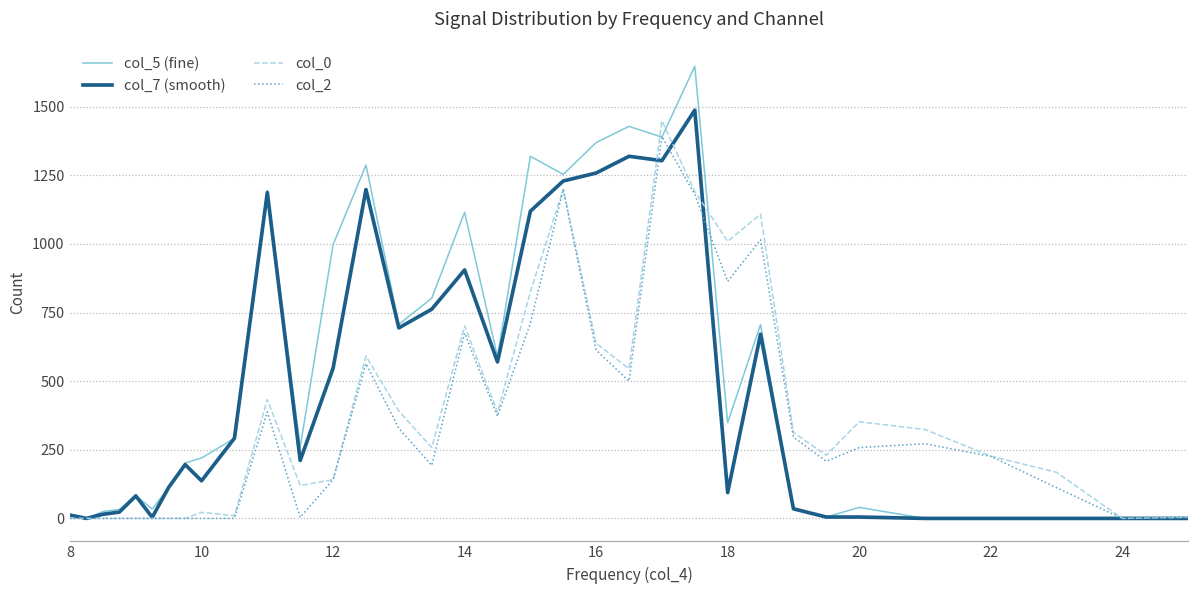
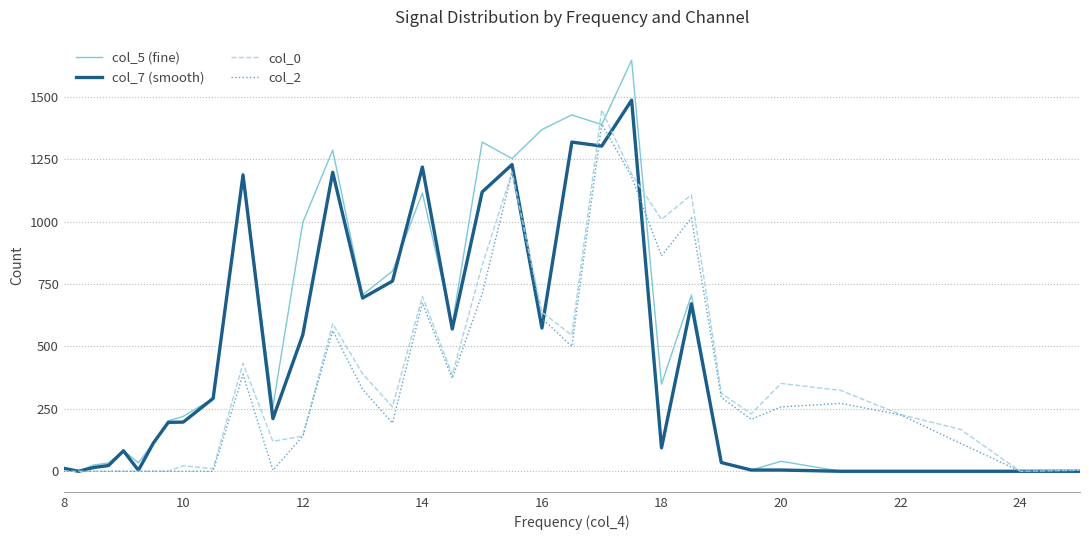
col_7 (smooth), 10: 140 -> 200
col_7 (smooth), 14: 910 -> 1220
col_7 (smooth), 16: 1260 -> 570
